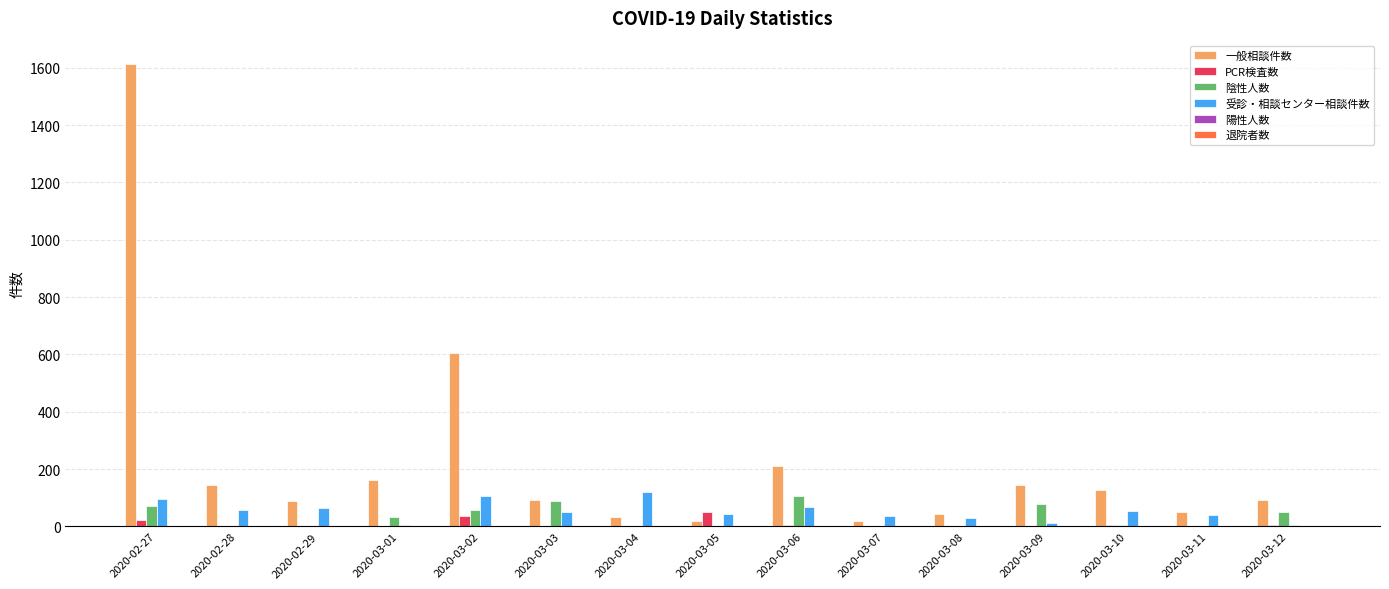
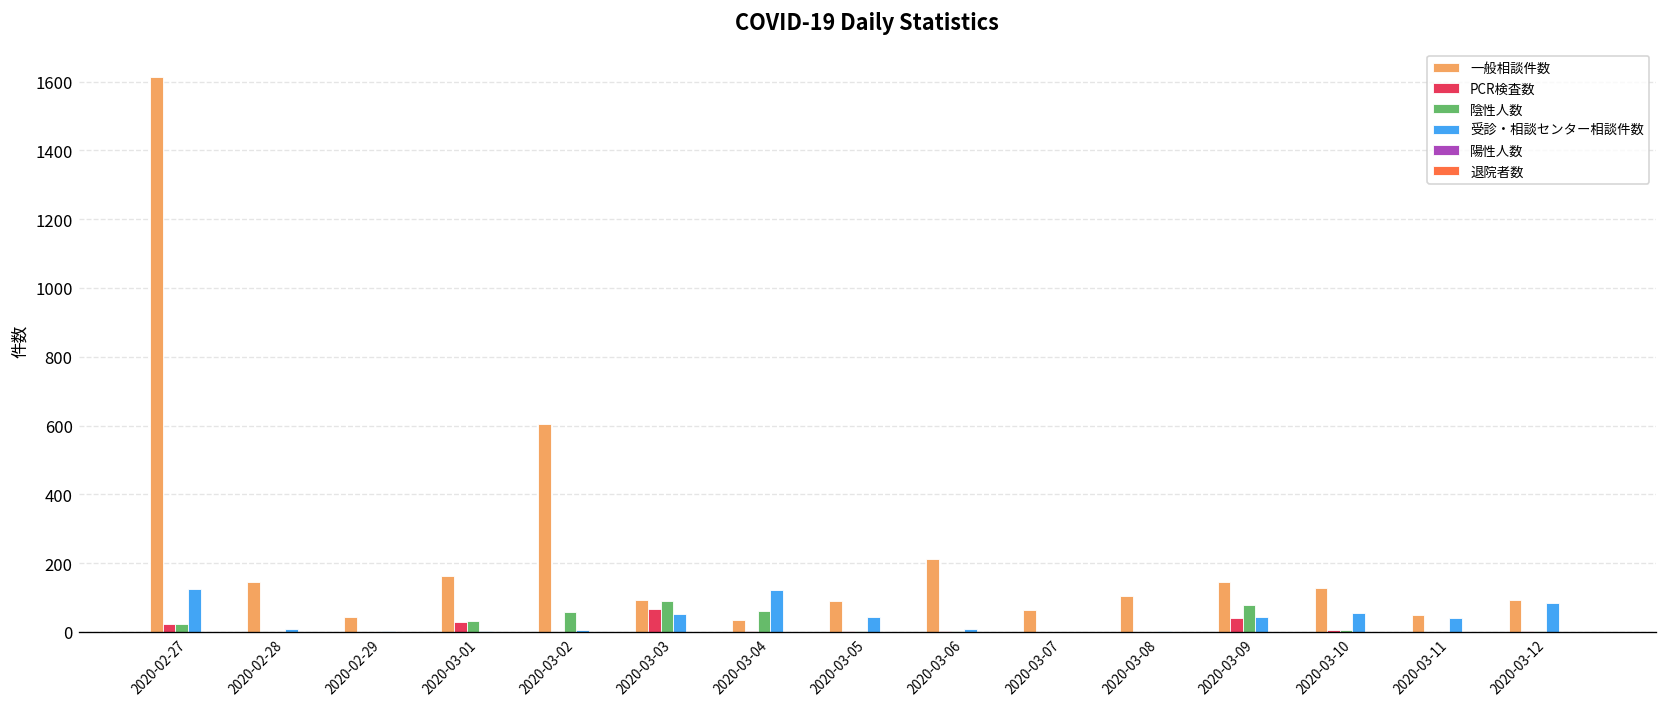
陰性人数, 2020-02-27: 70 -> 20
受診・相談センター相談件数, 2020-02-27: 100 -> 120
受診・相談センター相談件数, 2020-02-28: 60 -> 10
一般相談件数, 2020-02-29: 90 -> 40
受診・相談センター相談件数, 2020-02-29: 60 -> 0
PCR検査数, 2020-03-01: 0 -> 30
PCR検査数, 2020-03-02: 40 -> 0
受診・相談センター相談件数, 2020-03-02: 110 -> 10
PCR検査数, 2020-03-03: 0 -> 70
陰性人数, 2020-03-04: 0 -> 60
一般相談件数, 2020-03-05: 20 -> 90
PCR検査数, 2020-03-05: 50 -> 0
陰性人数, 2020-03-06: 110 -> 0
受診・相談センター相談件数, 2020-03-06: 70 -> 10
一般相談件数, 2020-03-07: 20 -> 60
受診・相談センター相談件数, 2020-03-07: 40 -> 0
一般相談件数, 2020-03-08: 40 -> 110
受診・相談センター相談件数, 2020-03-08: 30 -> 0
PCR検査数, 2020-03-09: 0 -> 40
受診・相談センター相談件数, 2020-03-09: 10 -> 40
陰性人数, 2020-03-12: 50 -> 0
受診・相談センター相談件数, 2020-03-12: 10 -> 80
